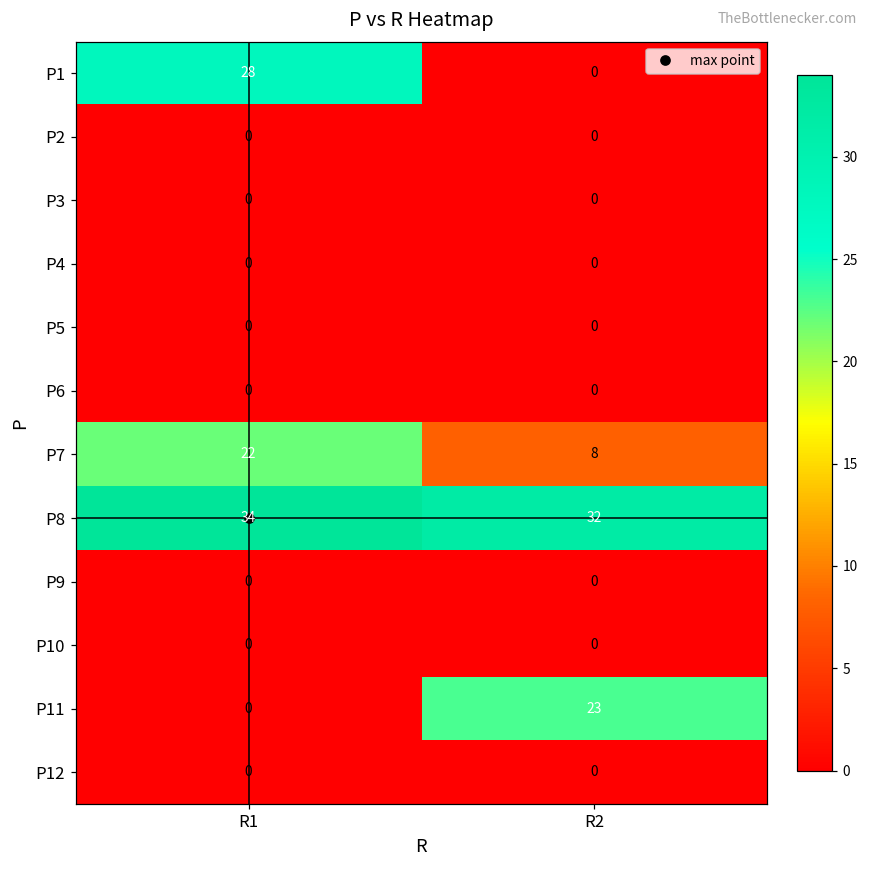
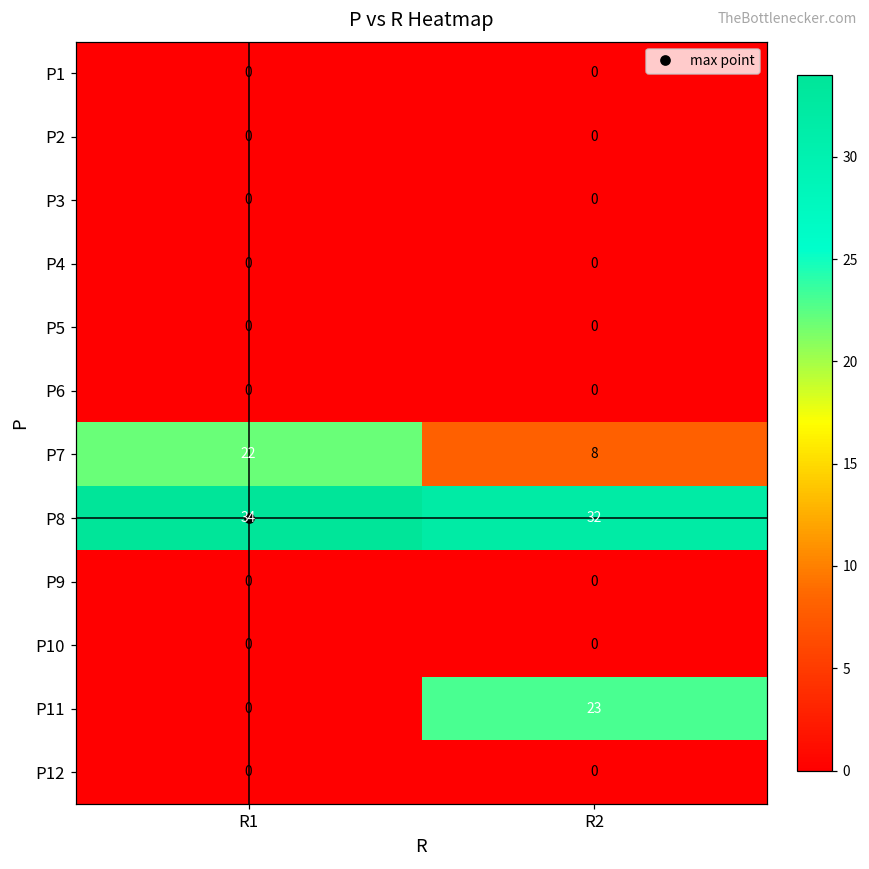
P1, R1: 28 -> 0
